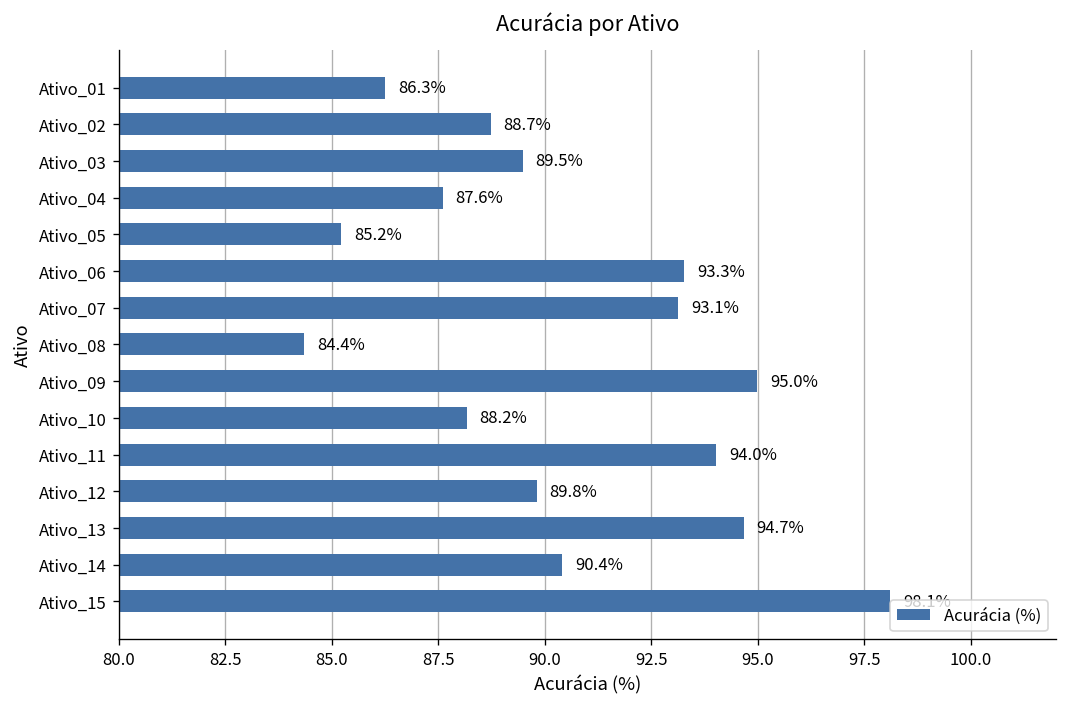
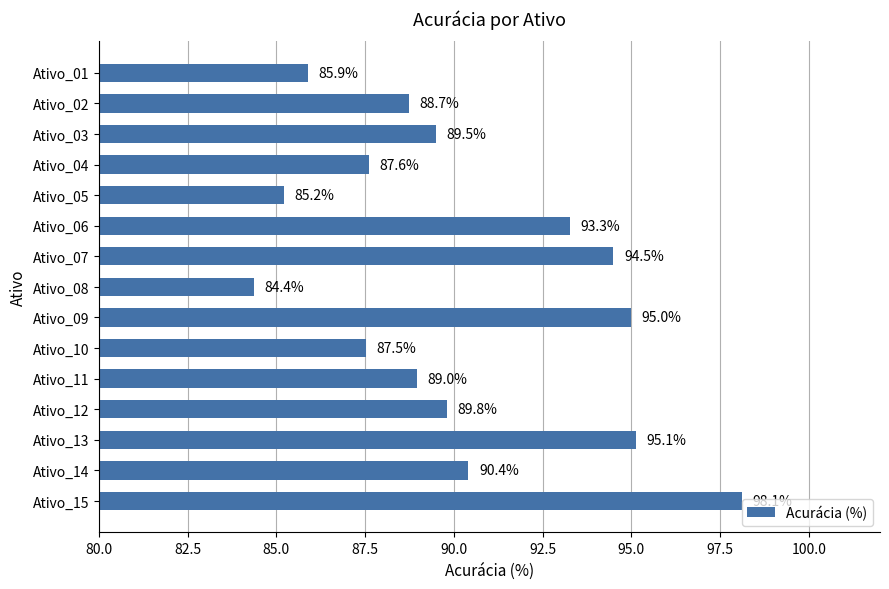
Ativo_01: 86.3% -> 85.9%
Ativo_07: 93.1% -> 94.5%
Ativo_10: 88.2% -> 87.5%
Ativo_11: 94.0% -> 89.0%
Ativo_13: 94.7% -> 95.1%
